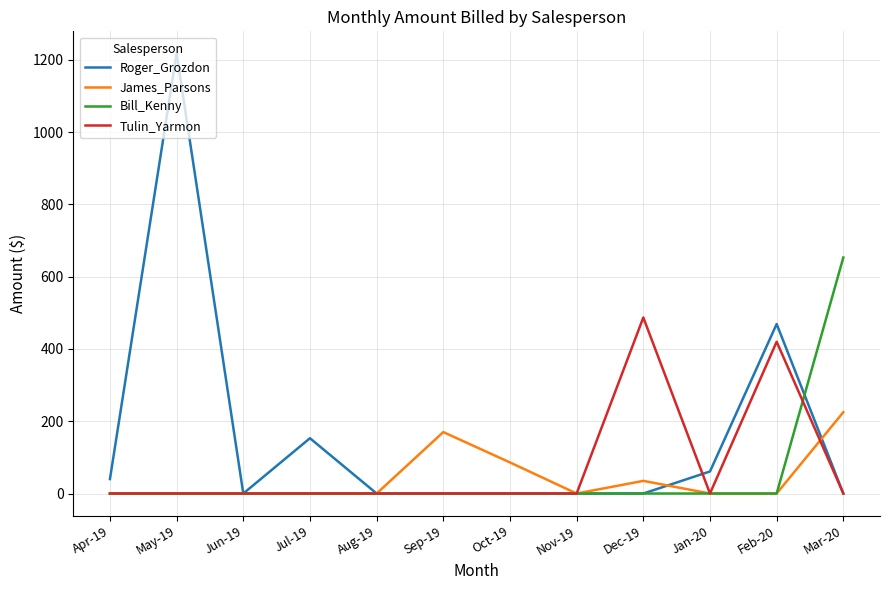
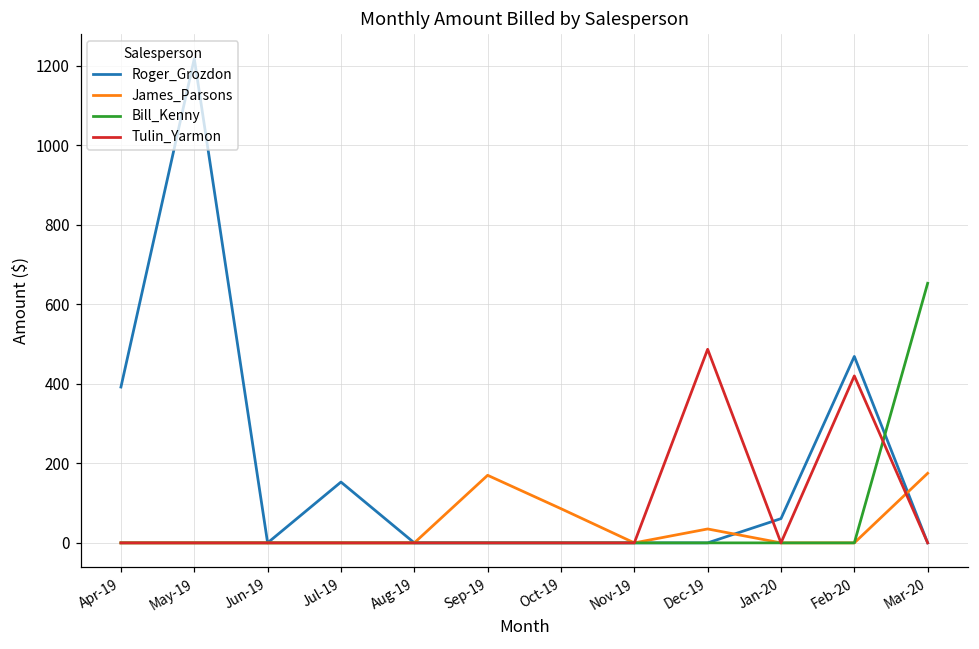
Roger_Grozdon, Apr-19: 40 -> 390
James_Parsons, Mar-20: 230 -> 180
